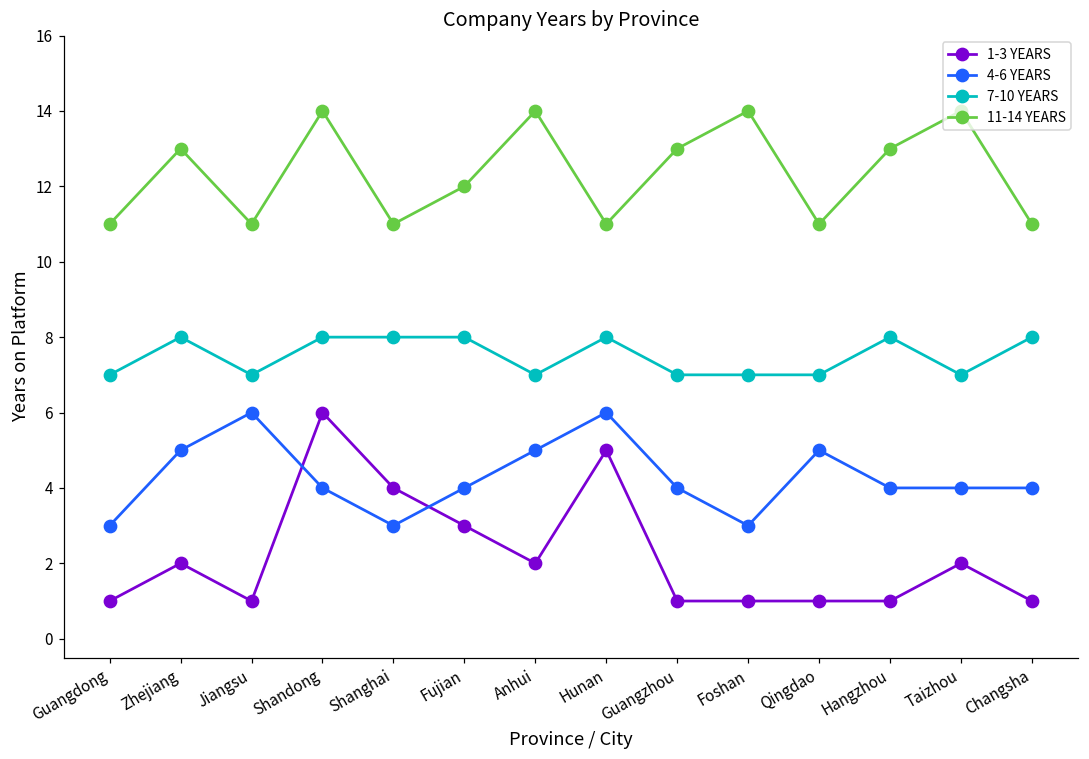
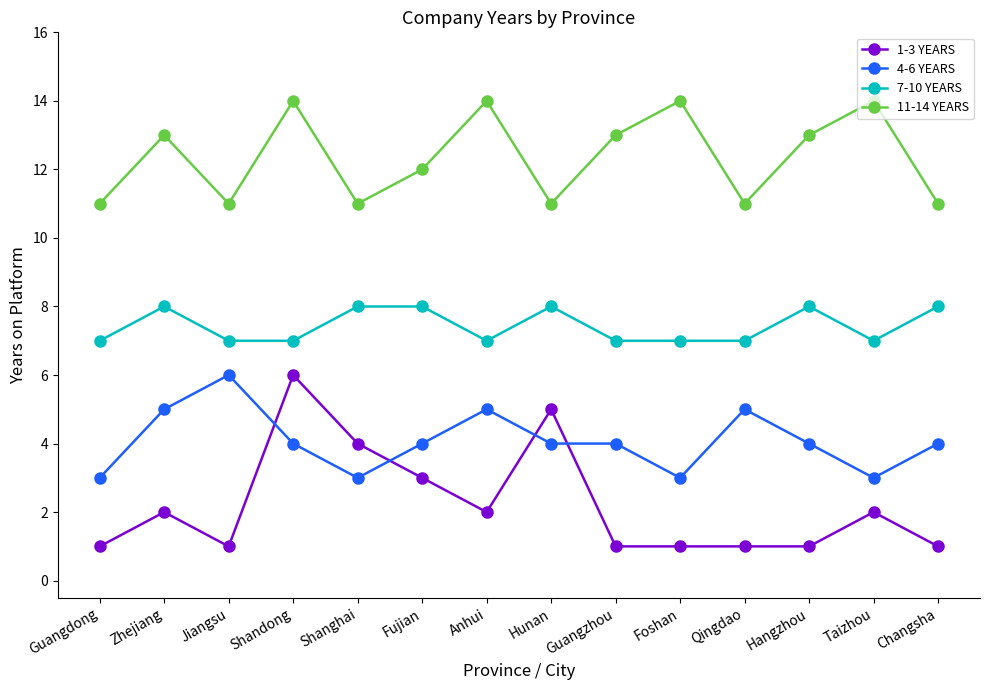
7-10 YEARS, Shandong: 8 -> 7
4-6 YEARS, Hunan: 6 -> 4
4-6 YEARS, Taizhou: 4 -> 3
